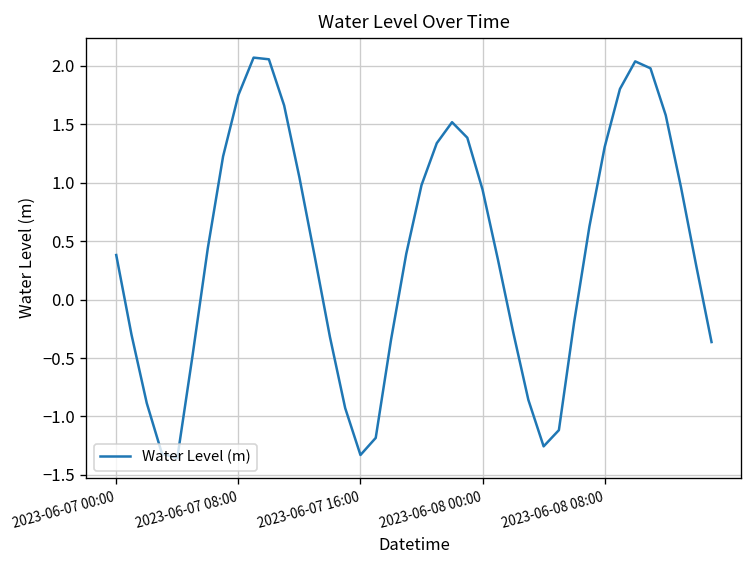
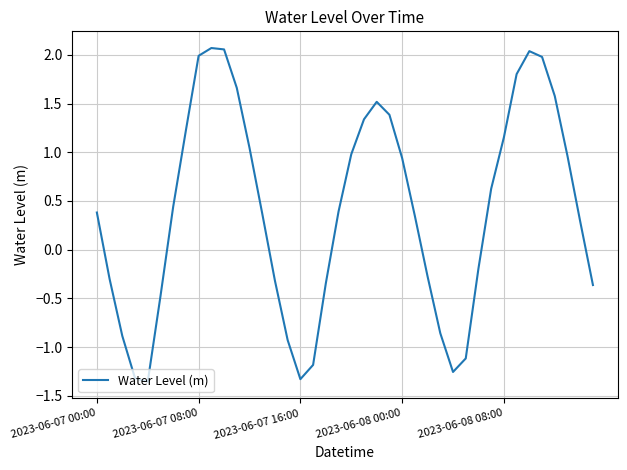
2023-06-07 08:00: 1.7 -> 2.0
2023-06-08 08:00: 1.3 -> 1.2
